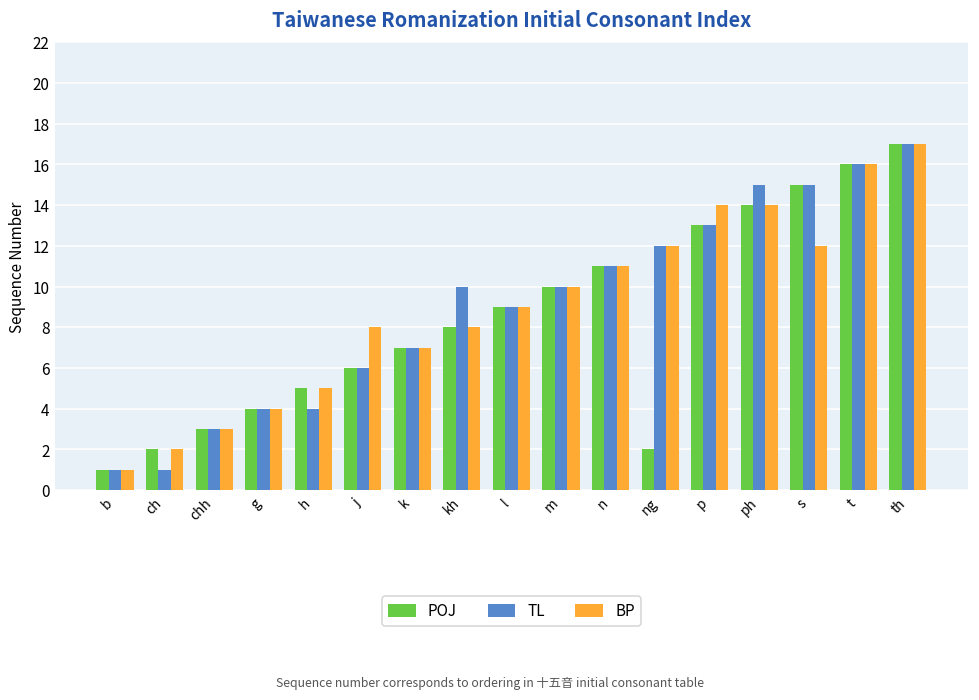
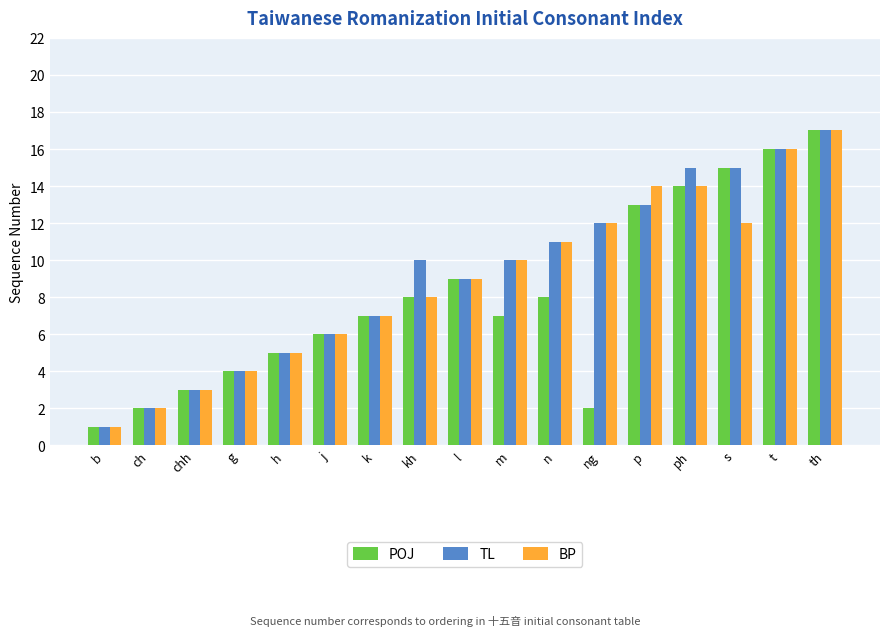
TL, ch: 1 -> 2
TL, h: 4 -> 5
BP, j: 8 -> 6
POJ, m: 10 -> 7
POJ, n: 11 -> 8
